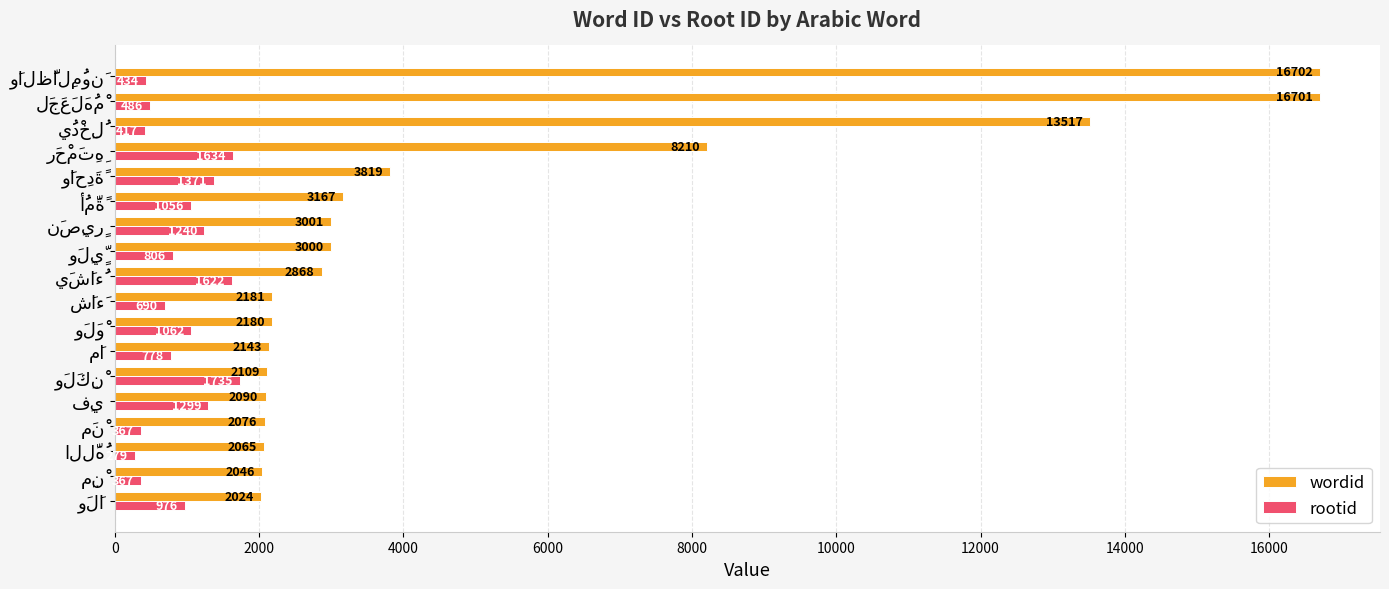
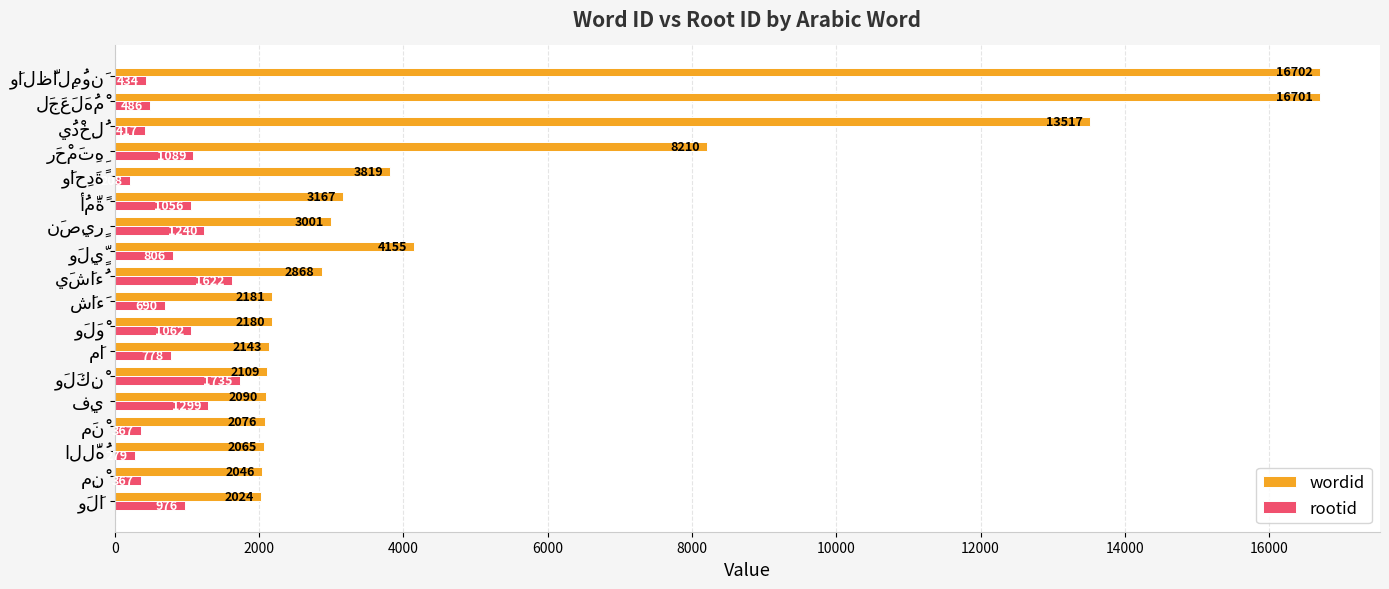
rootid, رَحْمَتِهِ: 1634 -> 1089
rootid, وَاحِدَةً: 1400 -> 200
wordid, وَلِيٍّ: 3000 -> 4155
